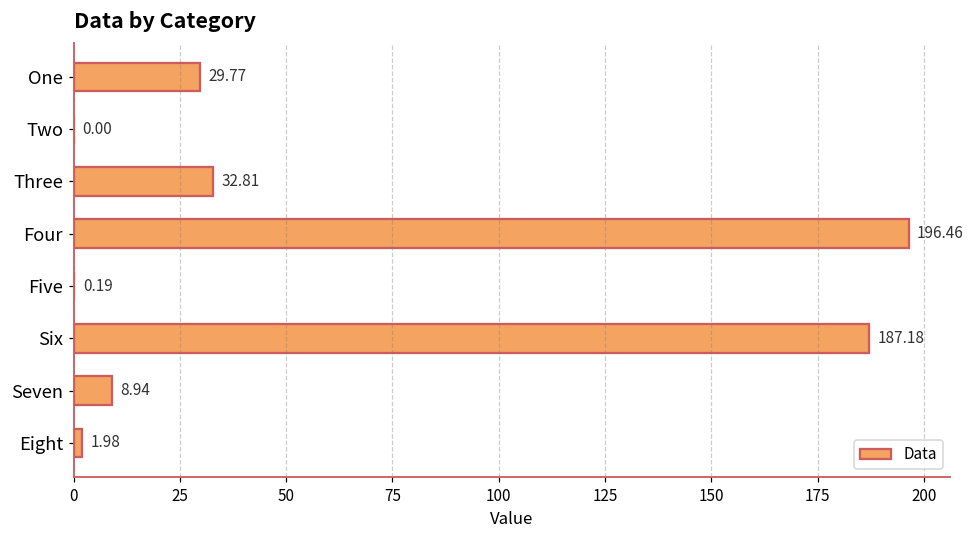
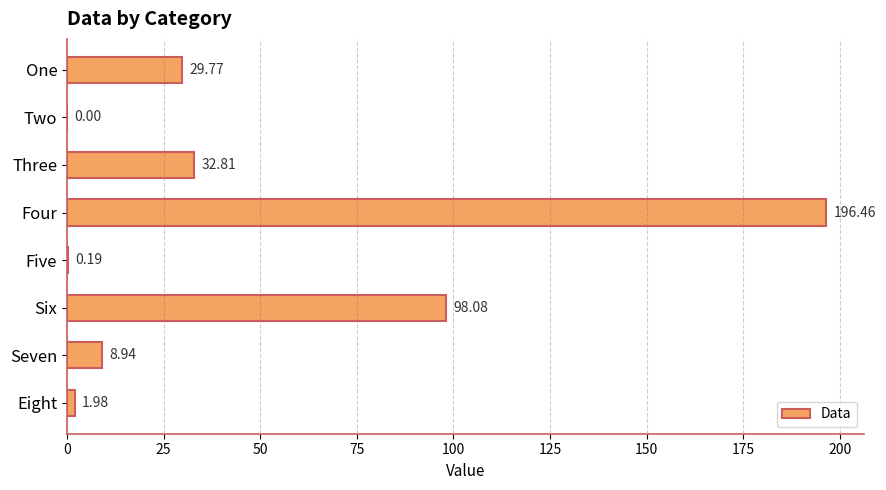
Six: 187.18 -> 98.08
